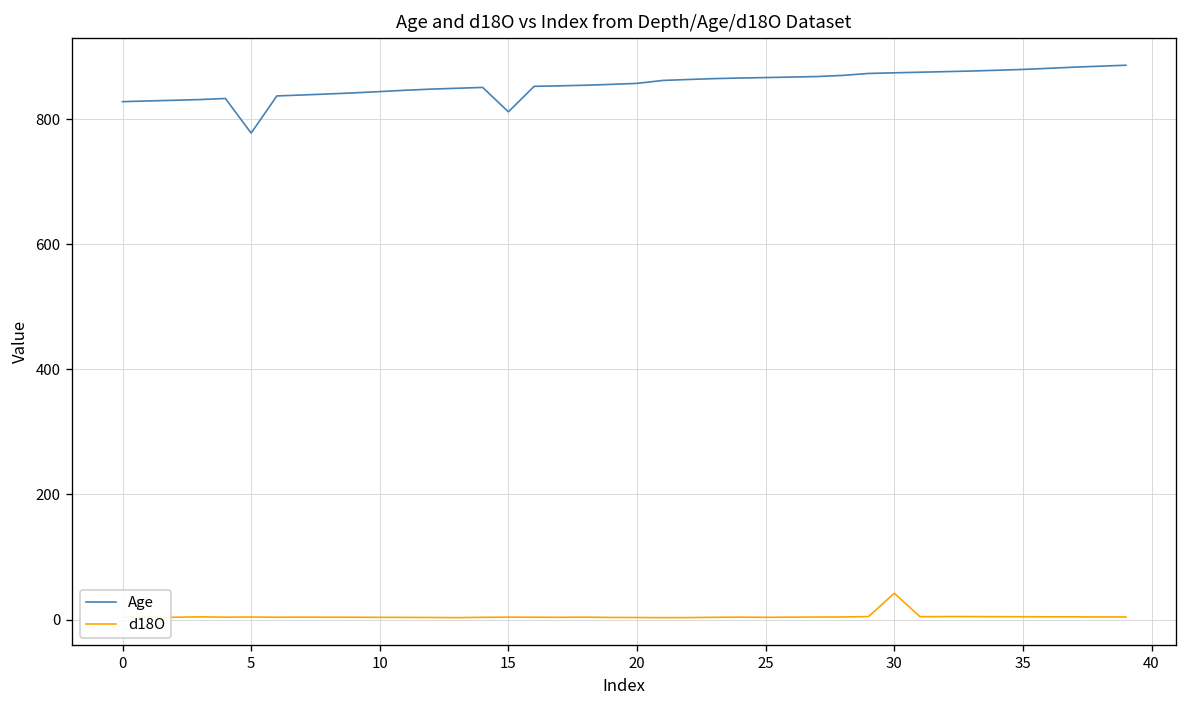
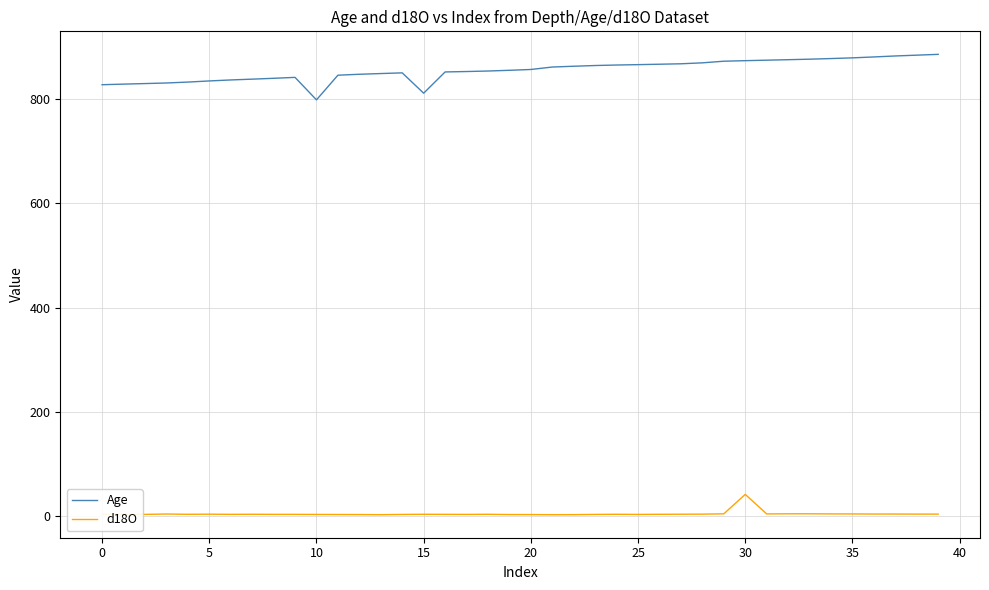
Age, 5: 780 -> 840
Age, 10: 840 -> 800
